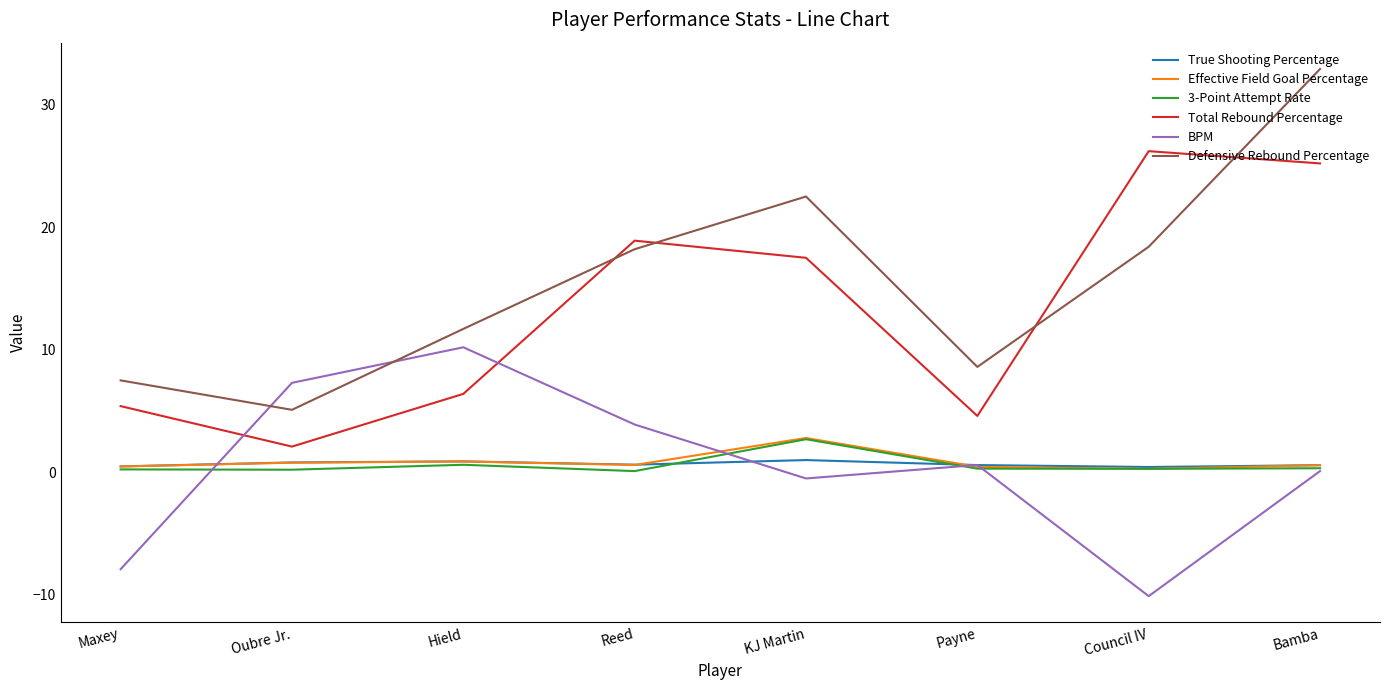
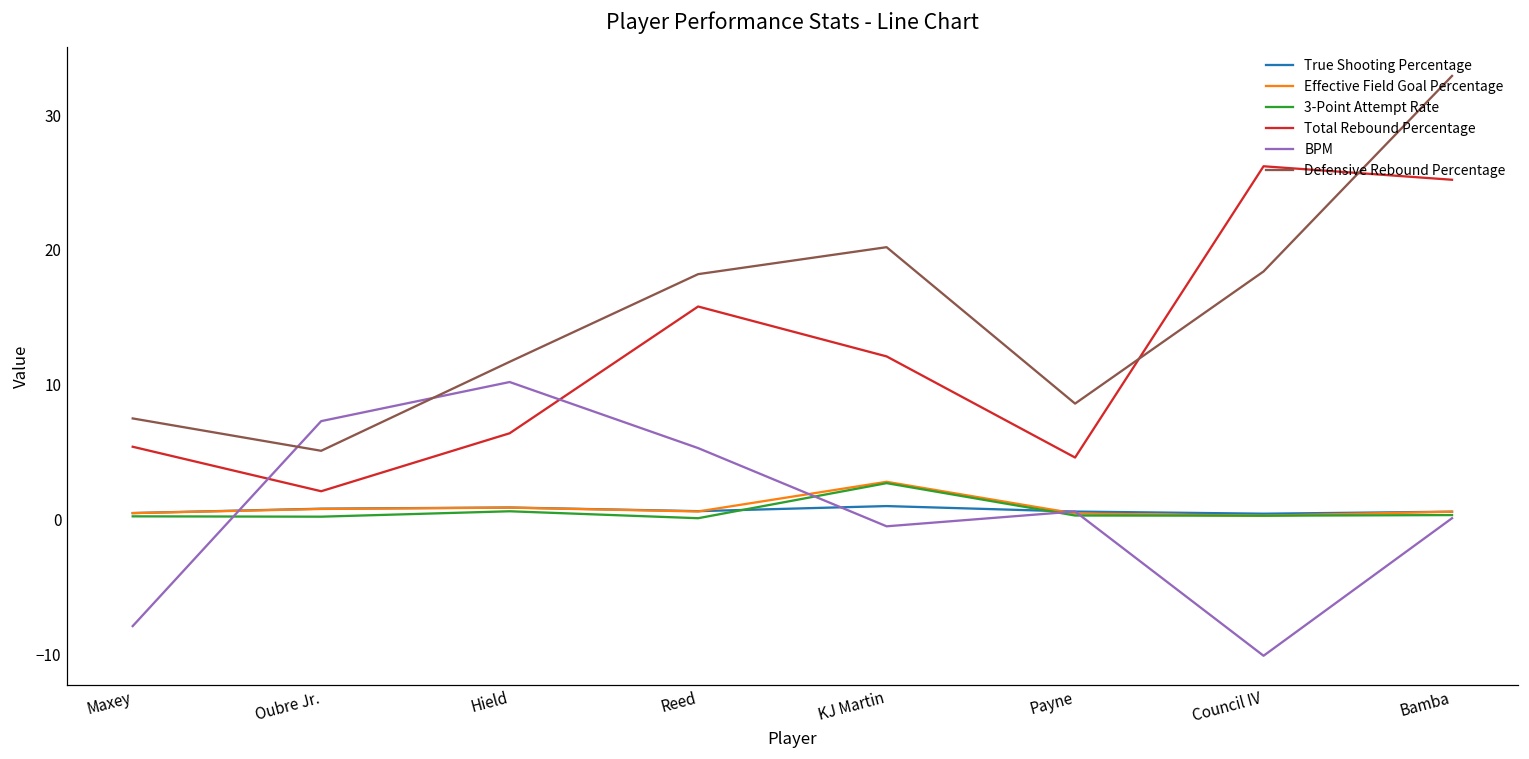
Total Rebound Percentage, Reed: 18.9 -> 15.8
BPM, Reed: 3.9 -> 5.3
Total Rebound Percentage, KJ Martin: 17.5 -> 12.1
Defensive Rebound Percentage, KJ Martin: 22.5 -> 20.2
